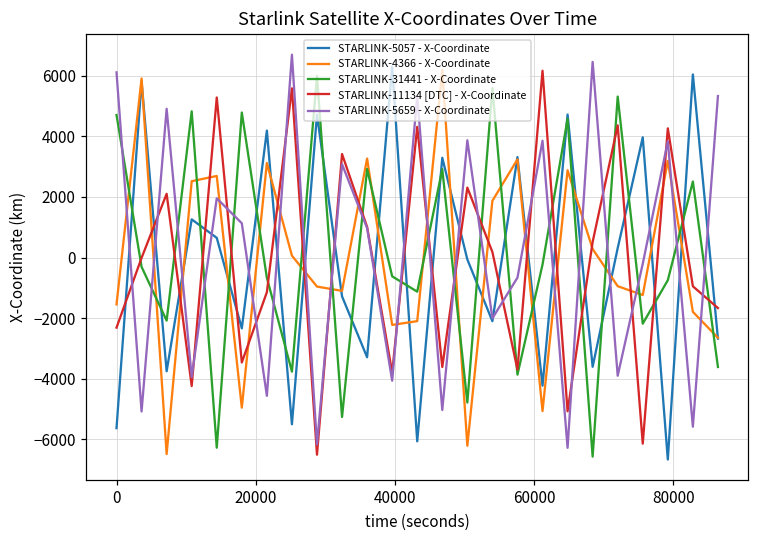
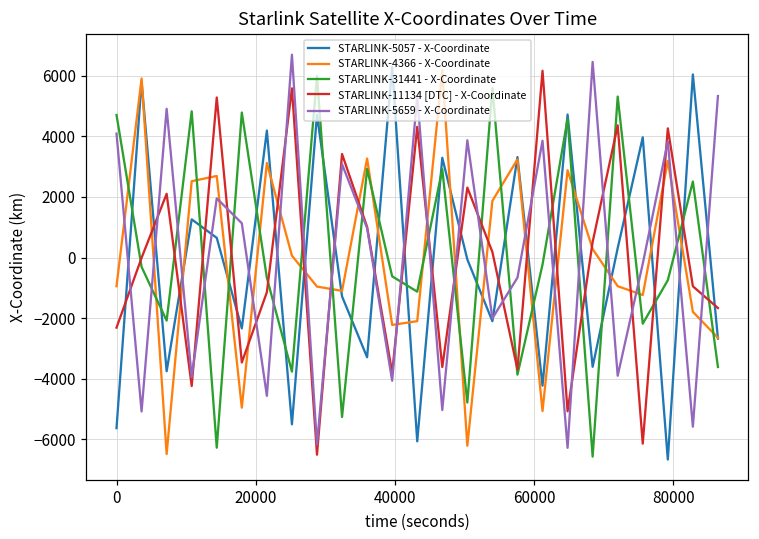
STARLINK-4366 - X-Coordinate, 0: -1500 -> -900
STARLINK-5659 - X-Coordinate, 0: 6100 -> 4100
